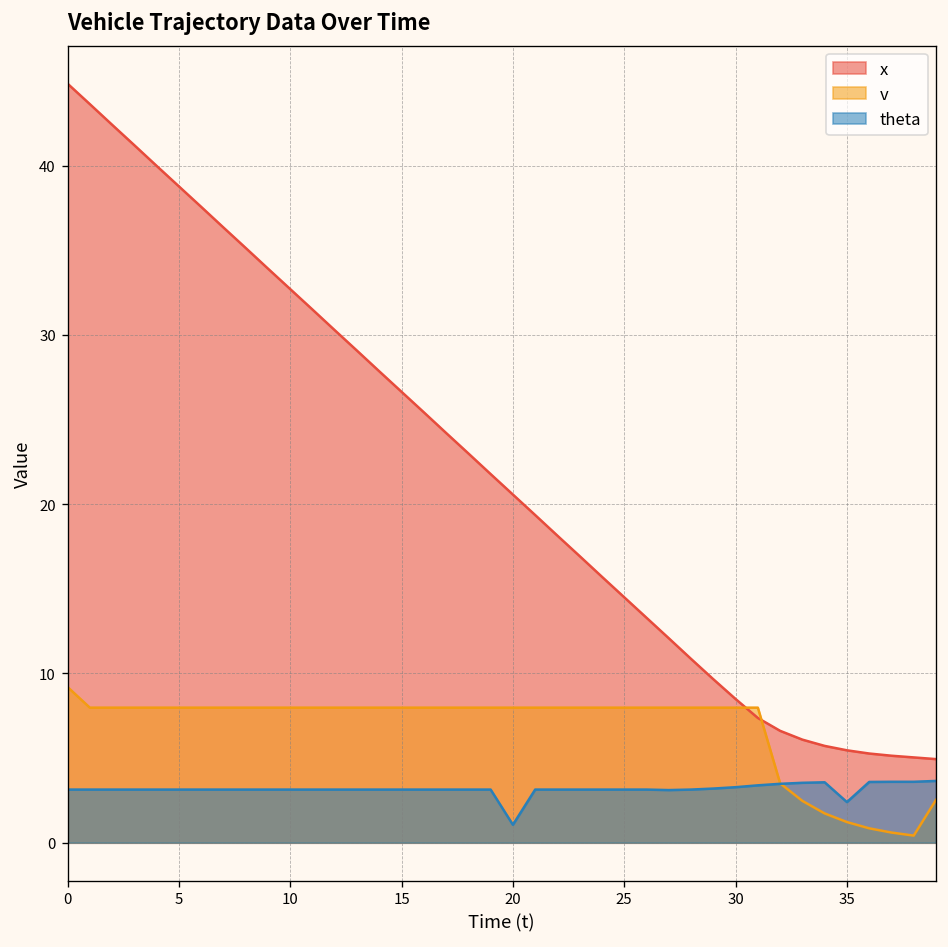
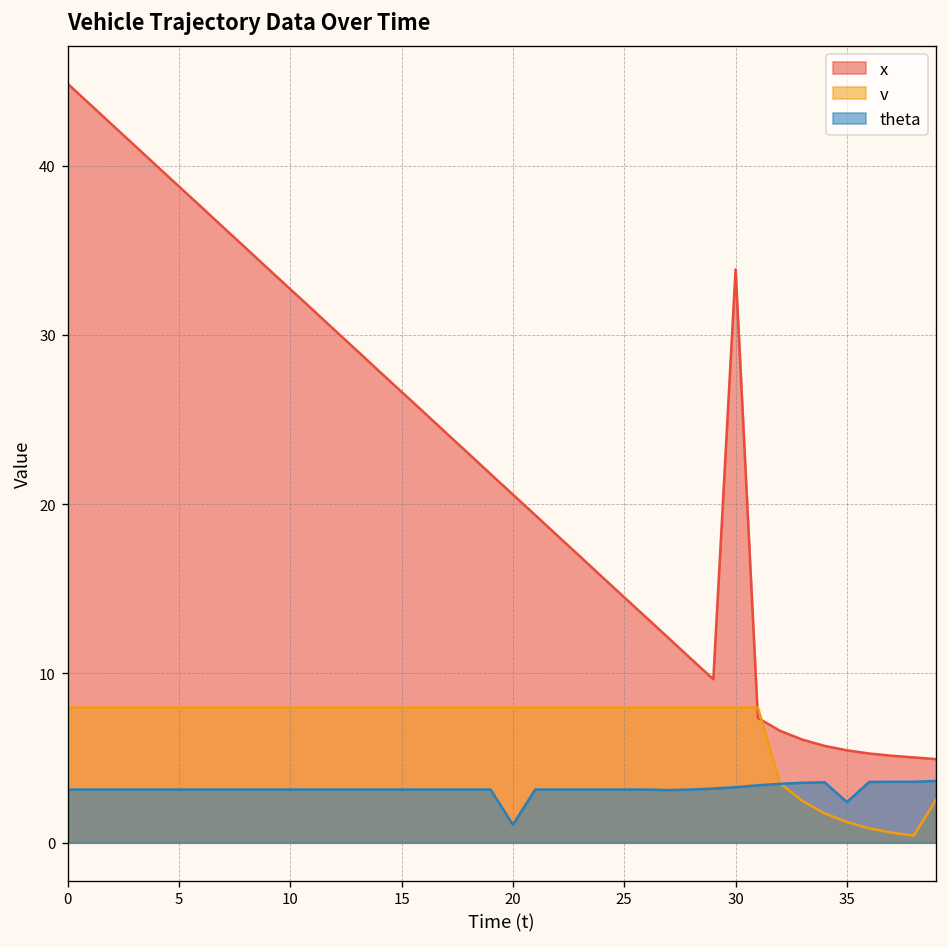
v, 0: 9.2 -> 8.0
x, 30: 8.5 -> 33.9
